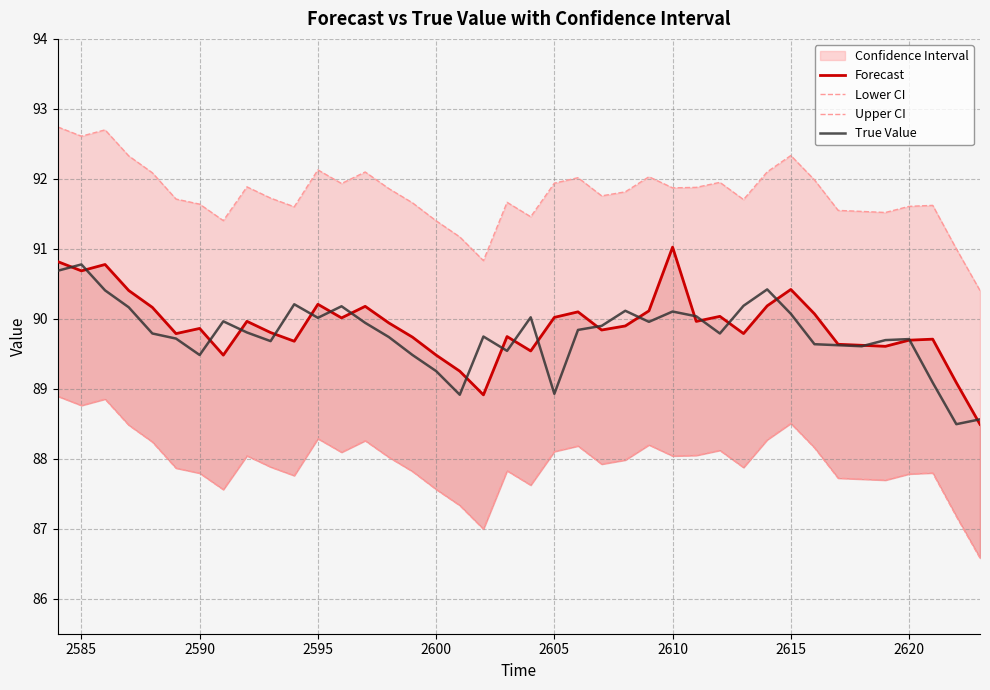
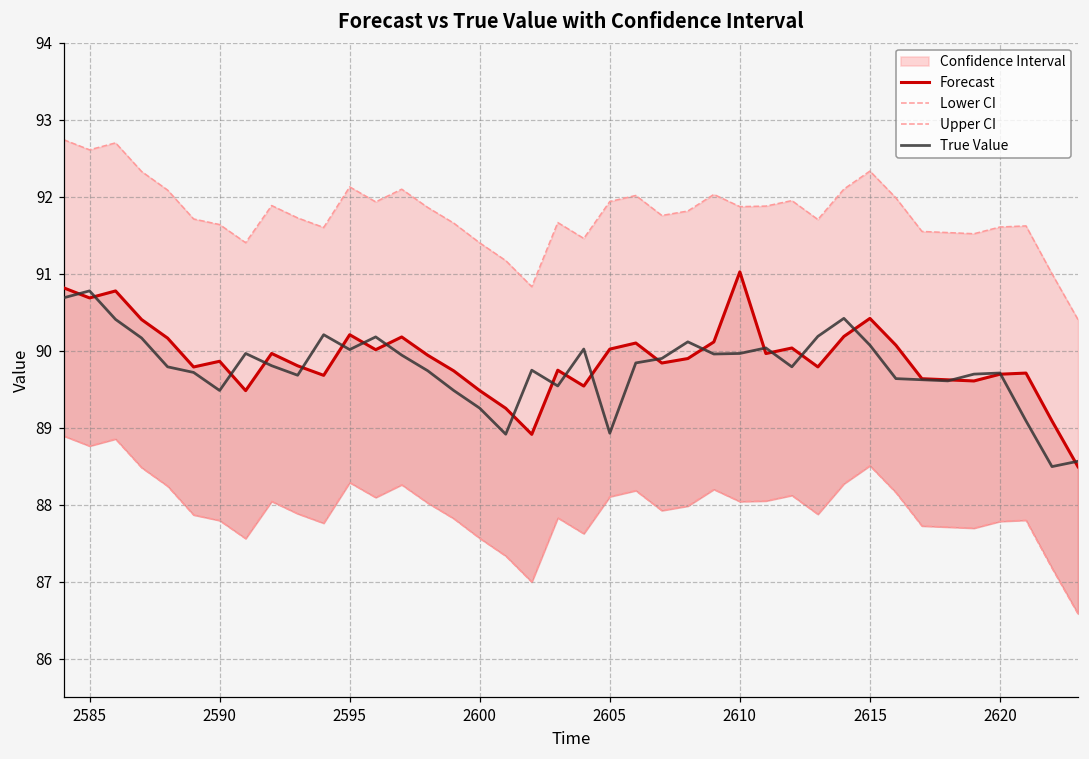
True Value, 2610: 90.1 -> 90.0
